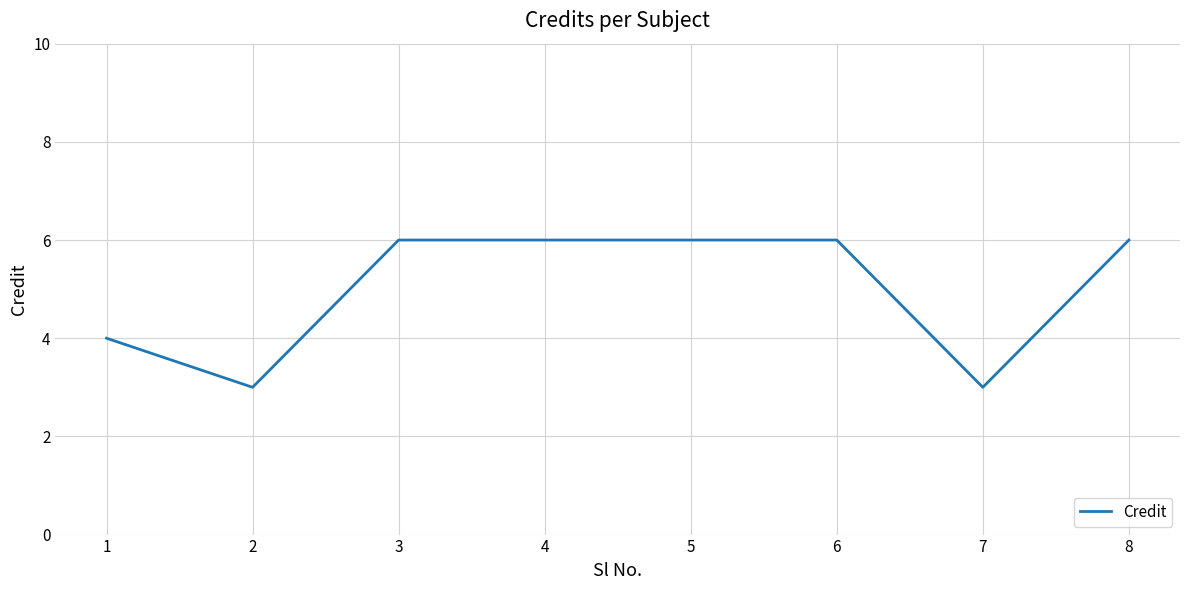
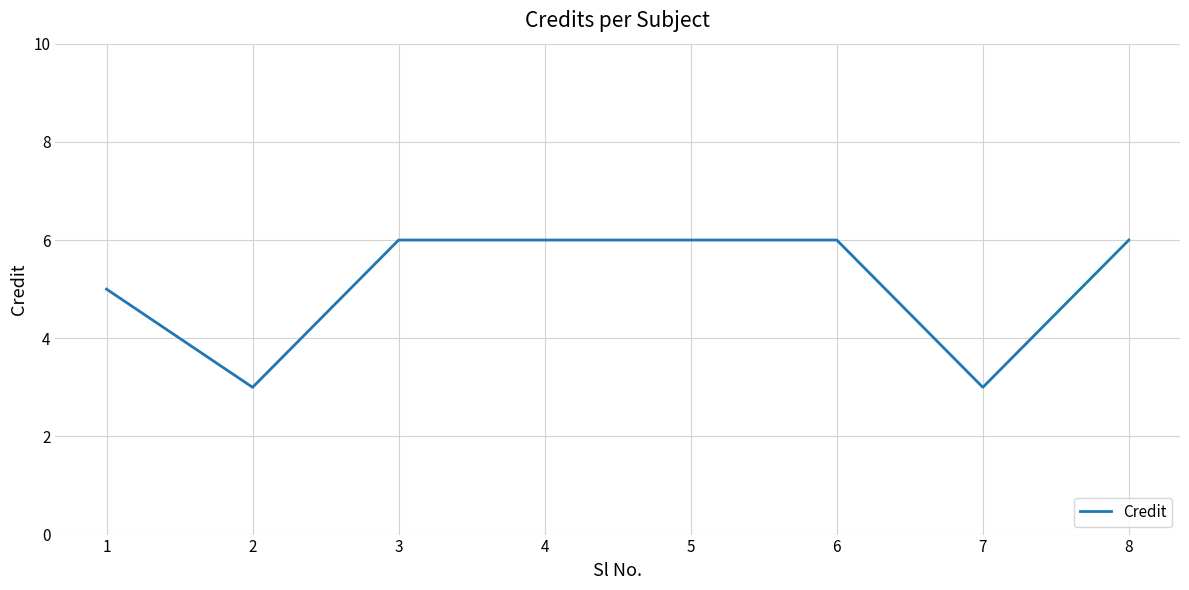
1: 4 -> 5
